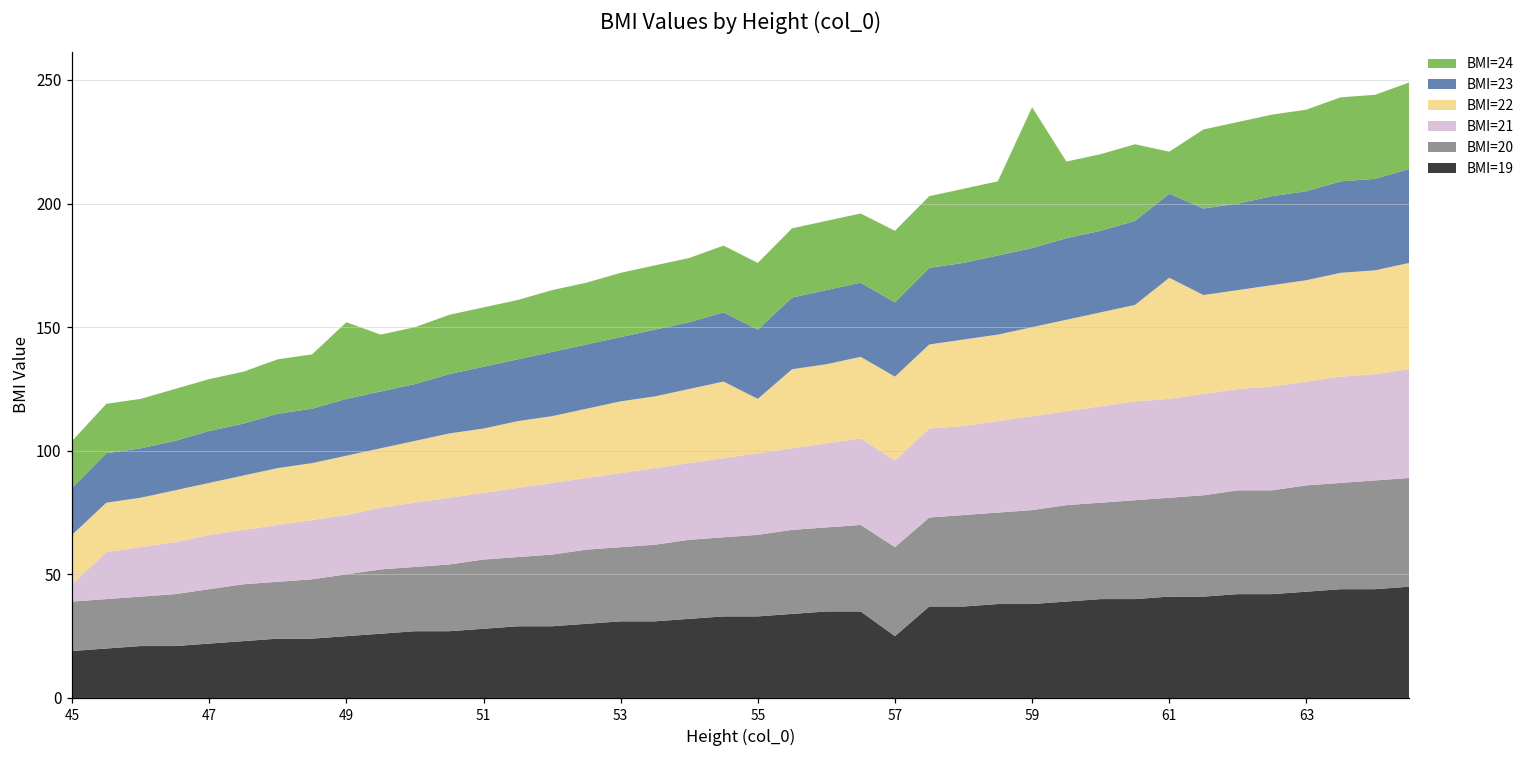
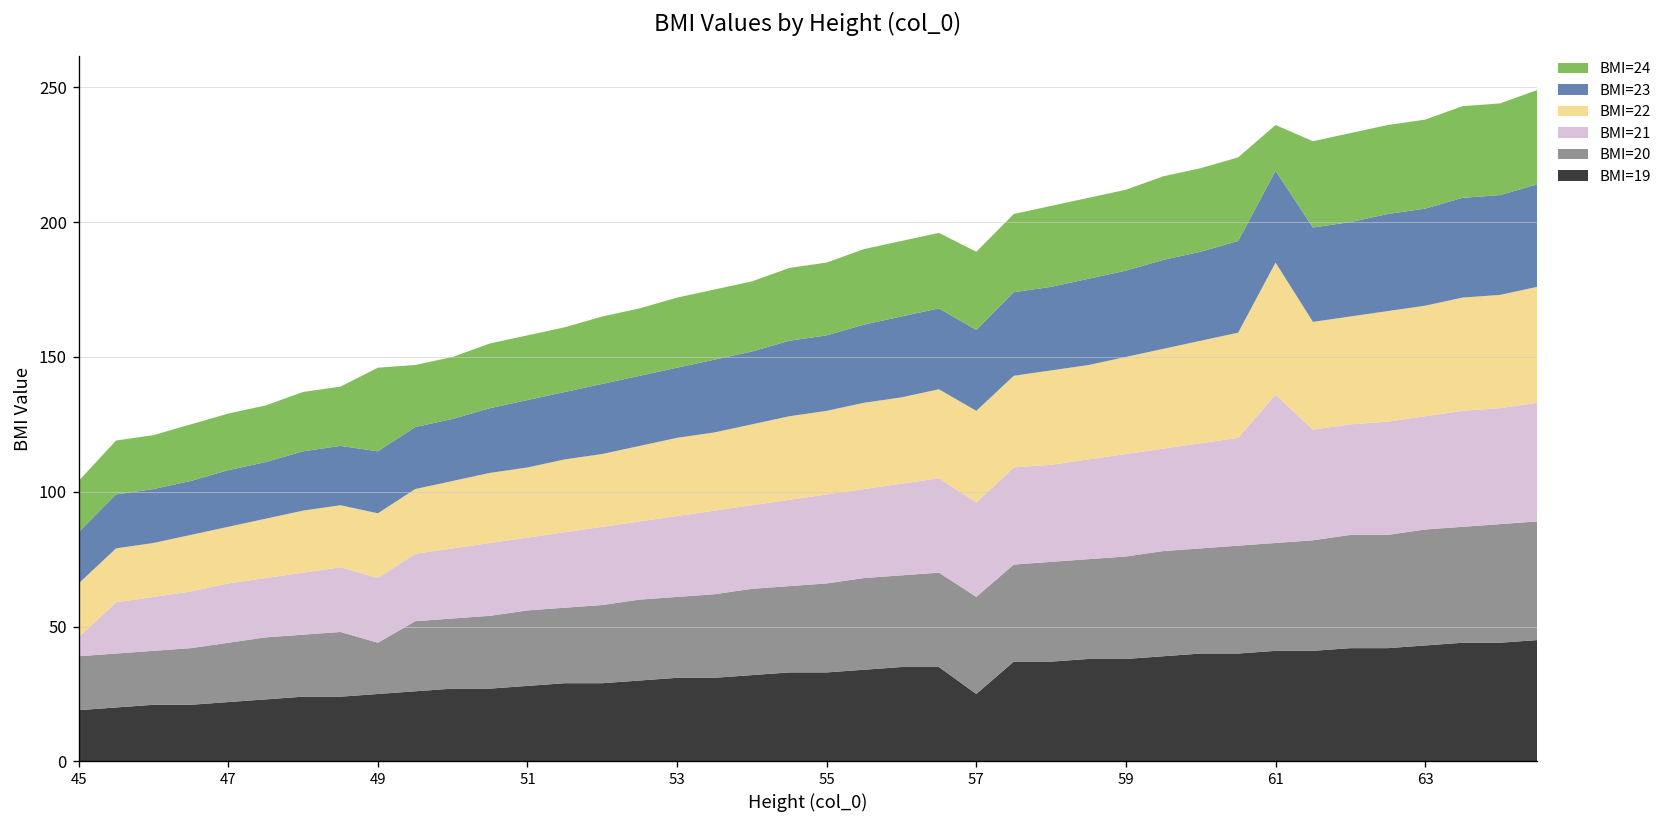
BMI=20, 49: 25 -> 19
BMI=22, 55: 22 -> 31
BMI=24, 59: 57 -> 30
BMI=21, 61: 40 -> 55
